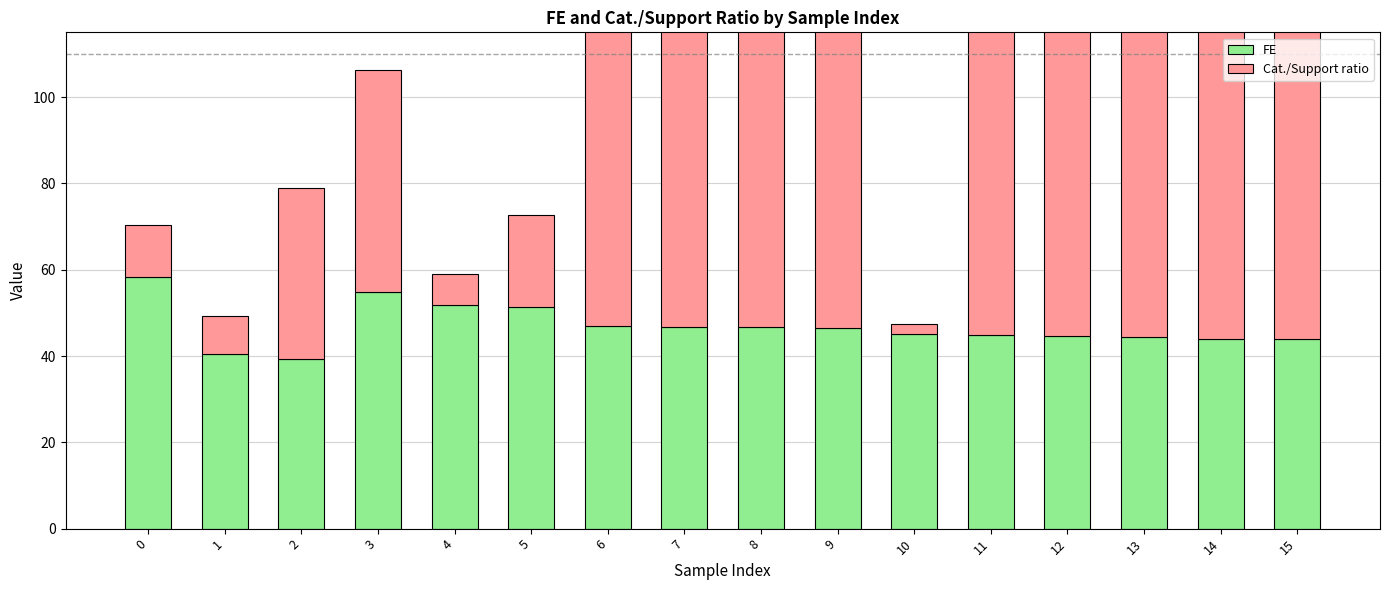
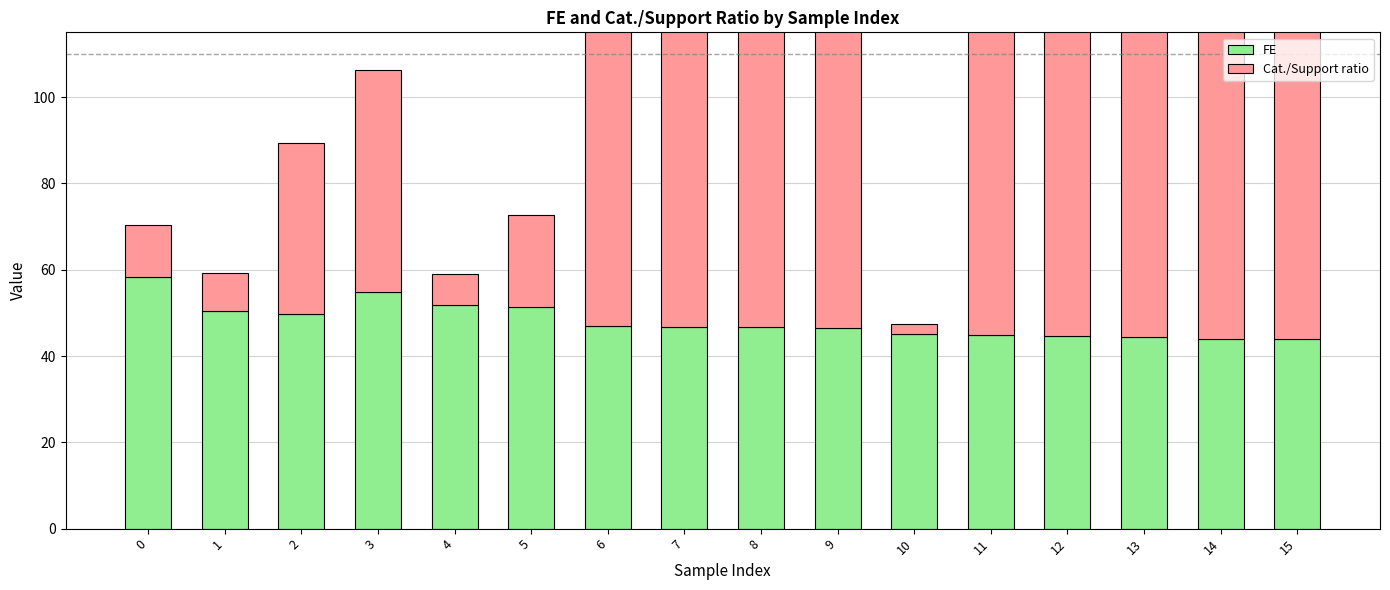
FE, 1: 40 -> 50
FE, 2: 39 -> 50
